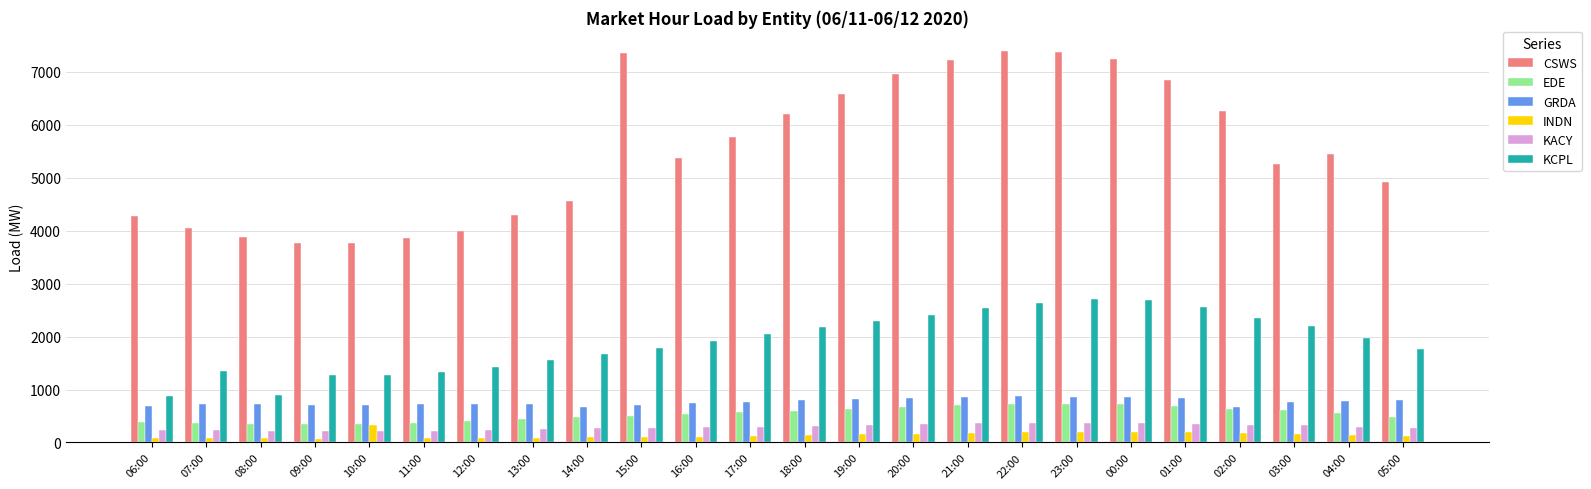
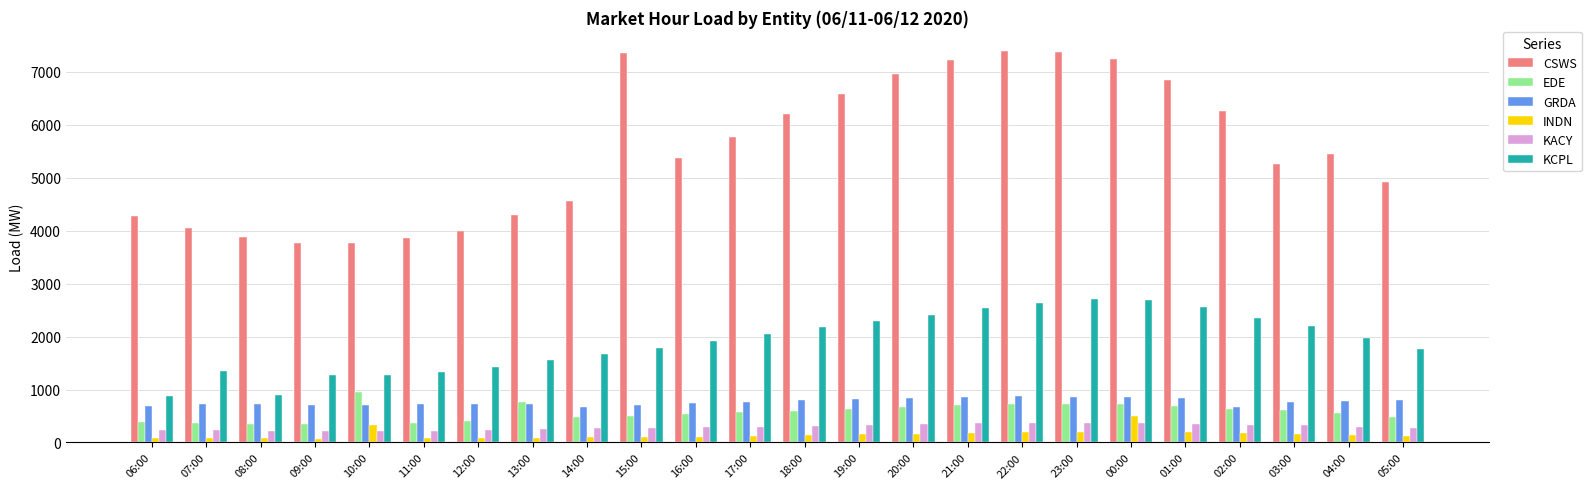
EDE, 10:00: 400 -> 1000
EDE, 13:00: 400 -> 800
INDN, 00:00: 200 -> 500
